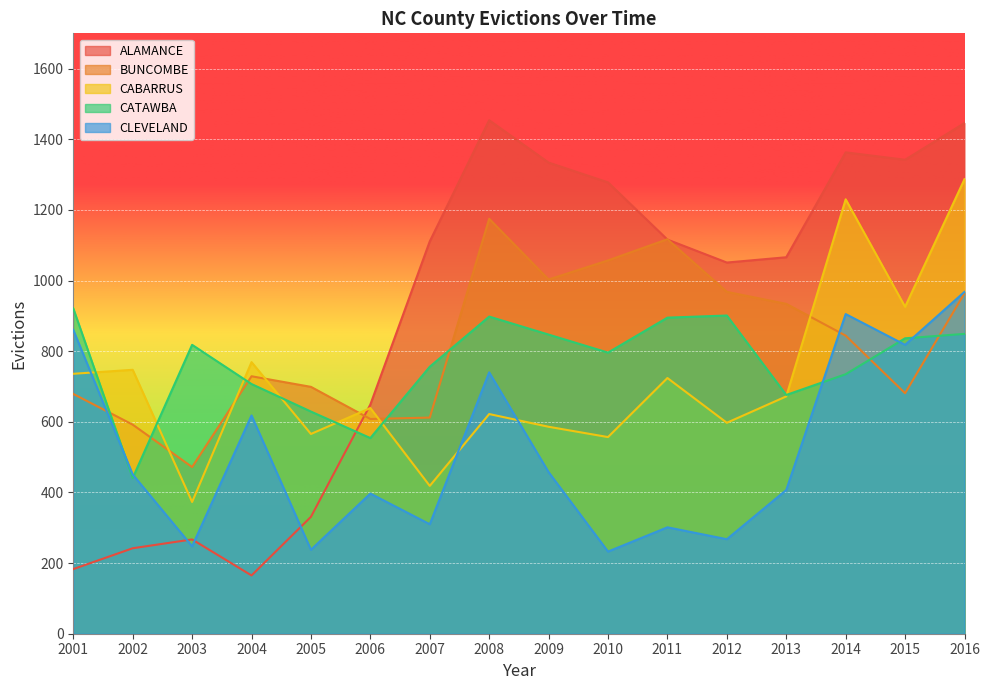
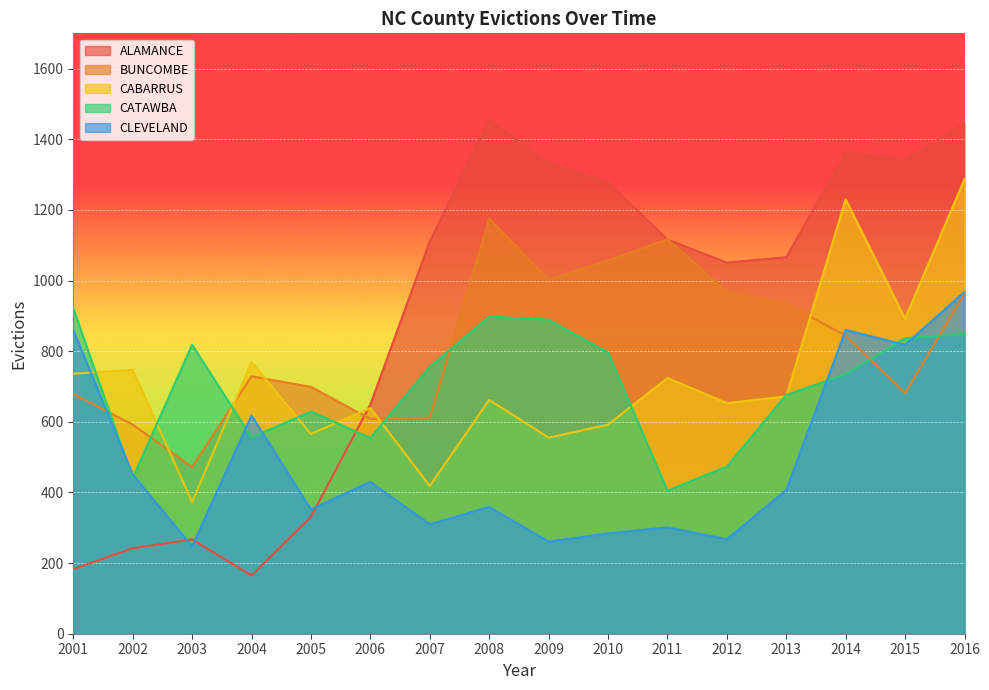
CATAWBA, 2004: 710 -> 560
CLEVELAND, 2005: 240 -> 350
CLEVELAND, 2006: 400 -> 430
CABARRUS, 2008: 620 -> 660
CLEVELAND, 2008: 740 -> 360
CABARRUS, 2009: 590 -> 560
CATAWBA, 2009: 850 -> 890
CLEVELAND, 2009: 460 -> 260
CABARRUS, 2010: 560 -> 590
CLEVELAND, 2010: 230 -> 280
CATAWBA, 2011: 900 -> 410
CABARRUS, 2012: 600 -> 650
CATAWBA, 2012: 900 -> 470
CLEVELAND, 2014: 910 -> 860
CABARRUS, 2015: 930 -> 890
